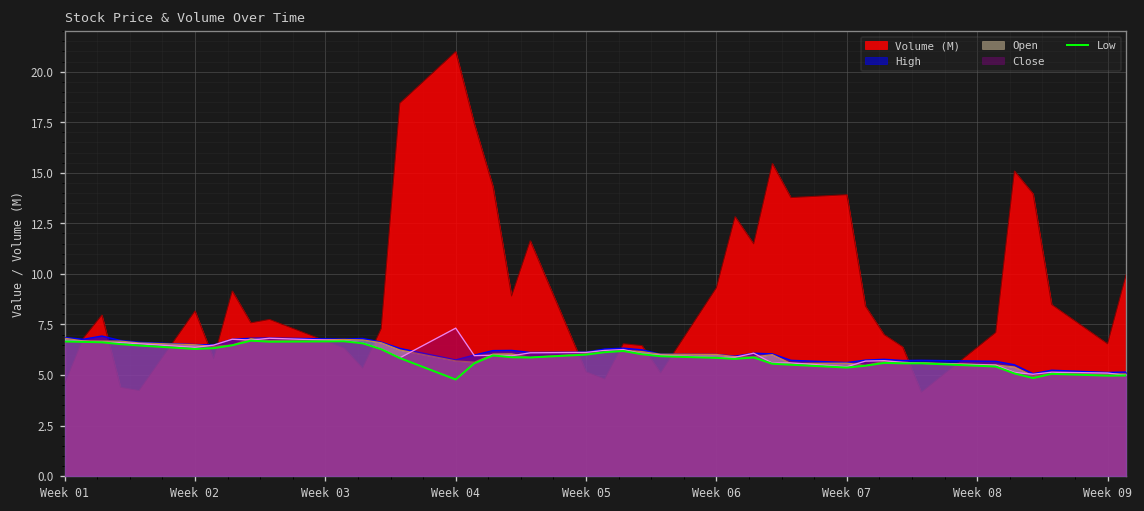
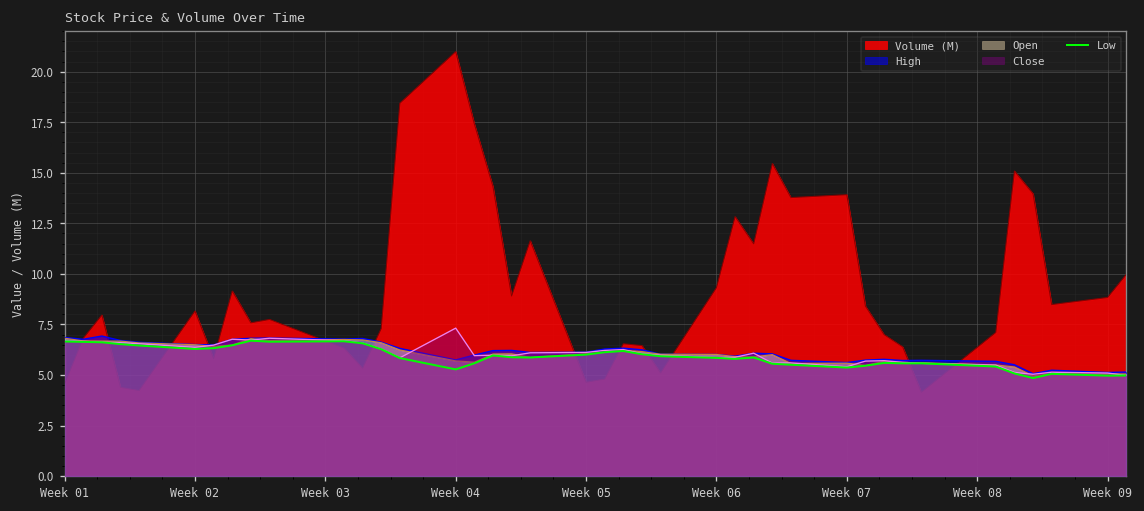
Low, Week 04: 4.8 -> 5.3
Volume (M), Week 05: 5.2 -> 4.6
Volume (M), Week 09: 6.5 -> 8.8
